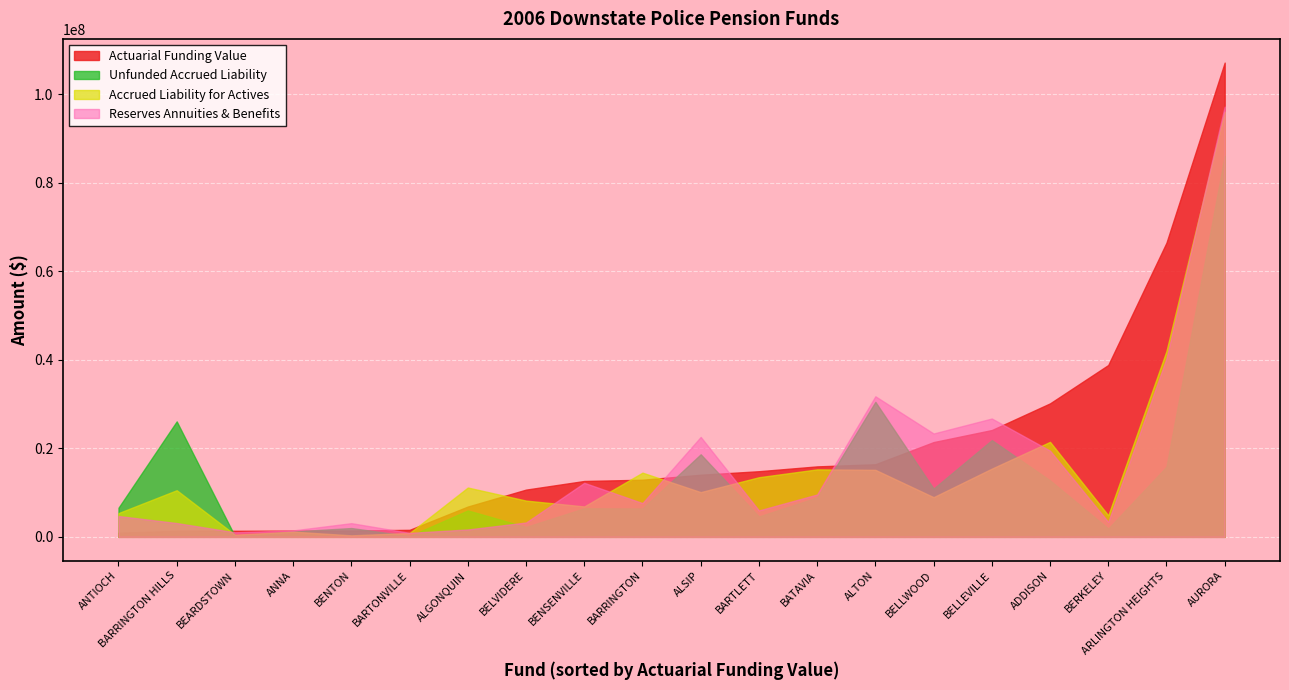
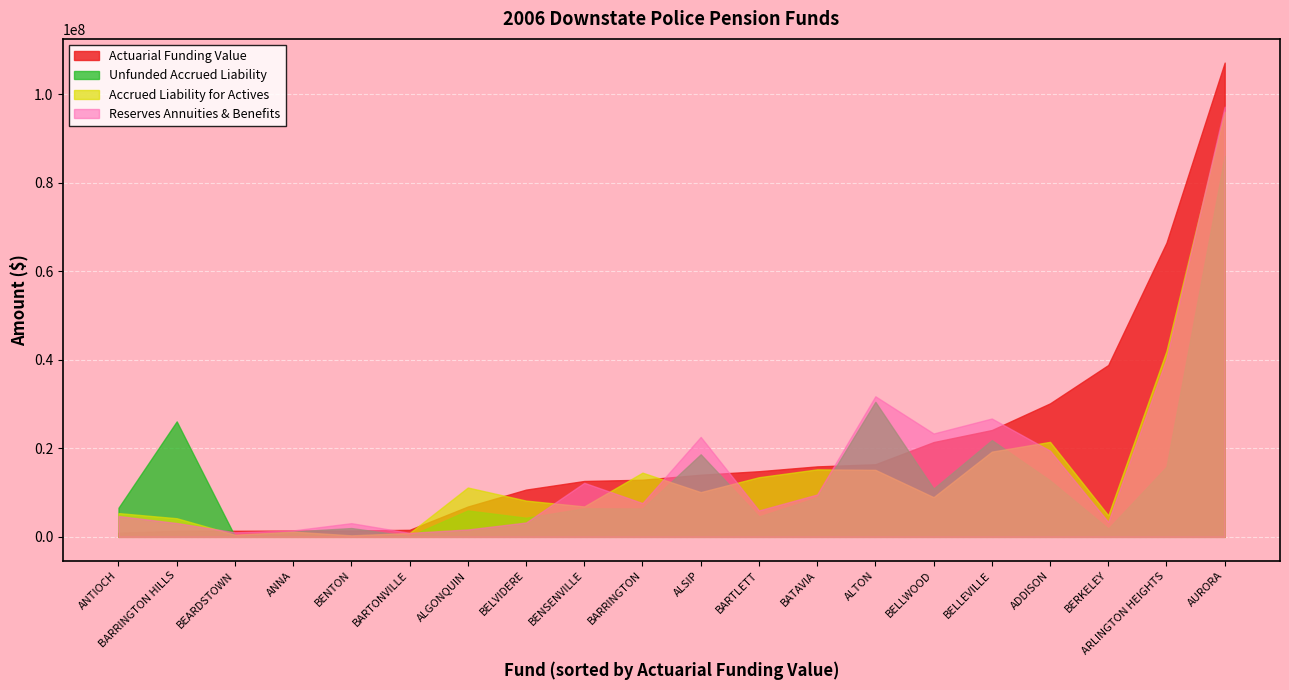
Accrued Liability for Actives, BARRINGTON HILLS: 11000000 -> 4000000
Unfunded Accrued Liability, BELVIDERE: 2000000 -> 4000000
Accrued Liability for Actives, BELLEVILLE: 15000000 -> 19000000
